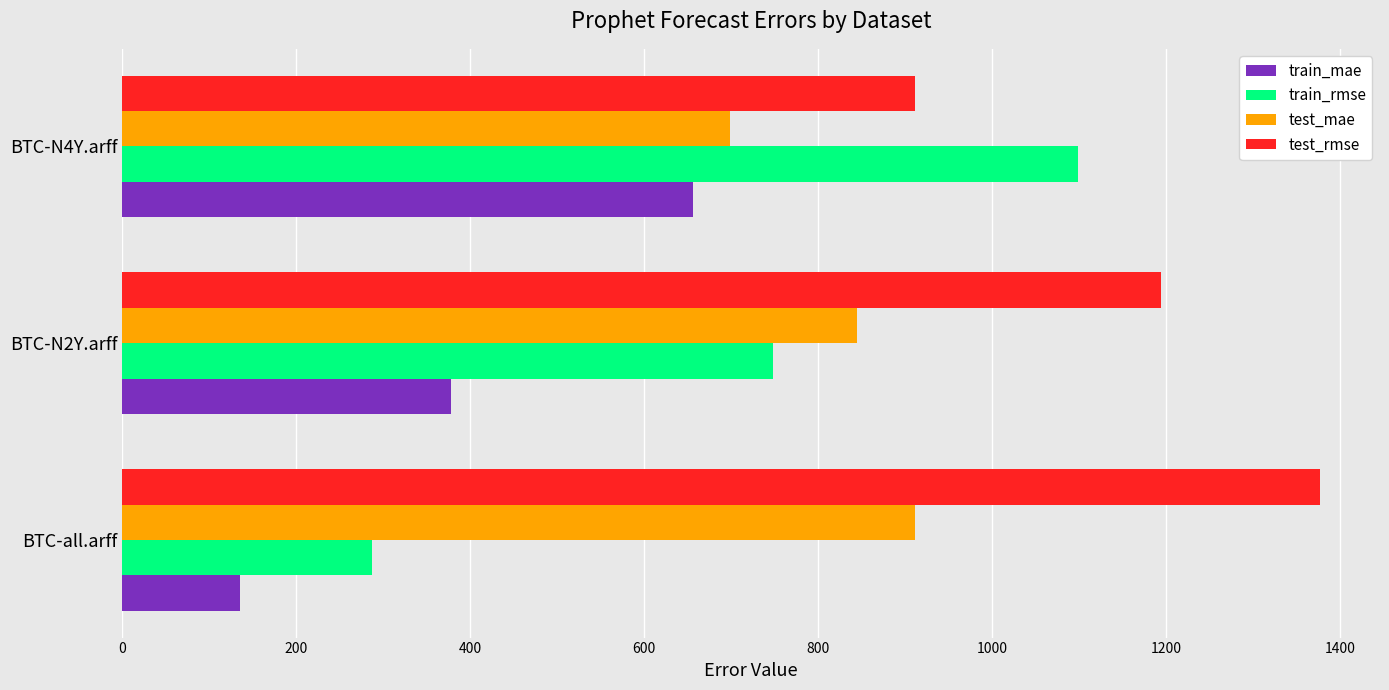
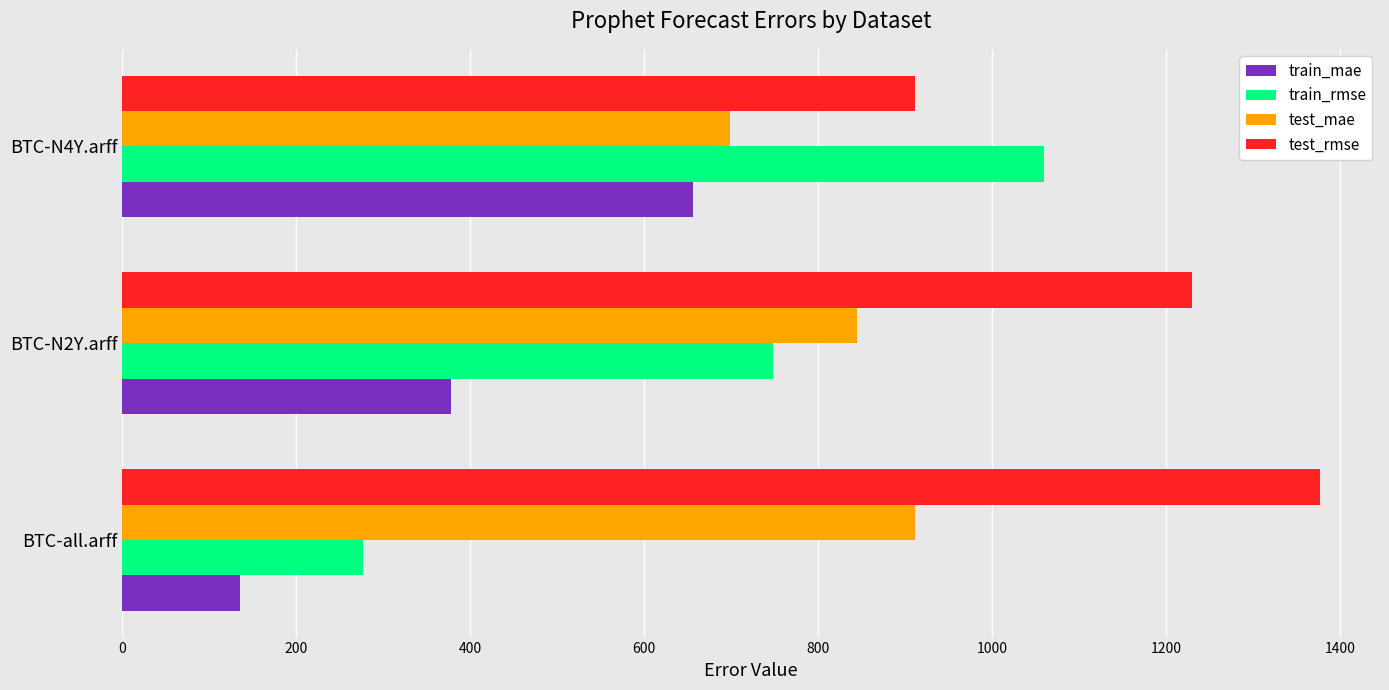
train_rmse, BTC-N4Y.arff: 1100 -> 1060
test_rmse, BTC-N2Y.arff: 1190 -> 1230
train_rmse, BTC-all.arff: 290 -> 280
